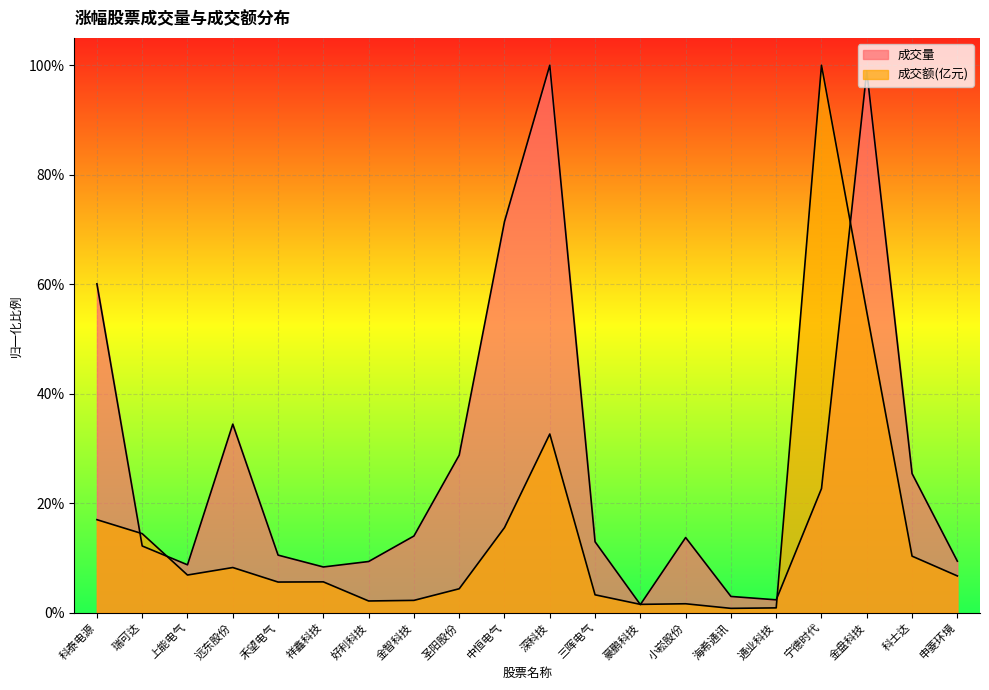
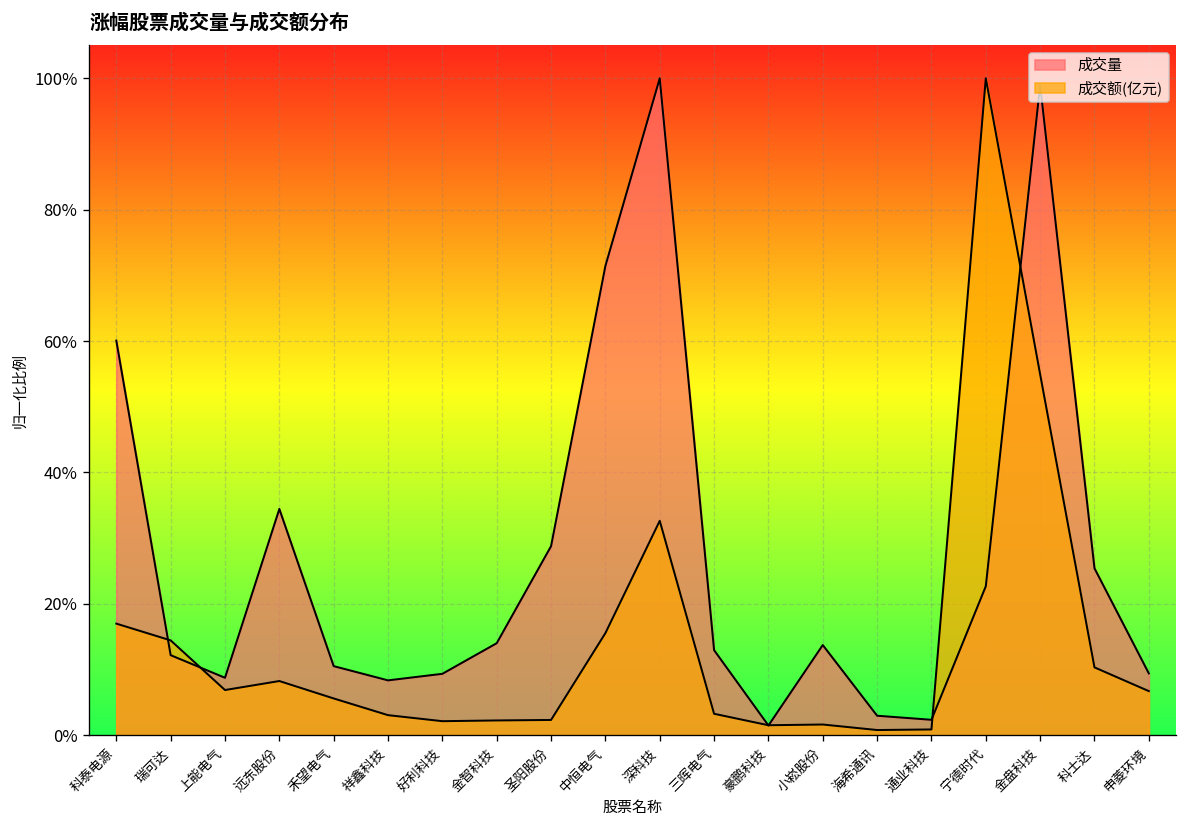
成交额(亿元), 祥鑫科技: 6% -> 3%
成交额(亿元), 圣阳股份: 4% -> 2%
